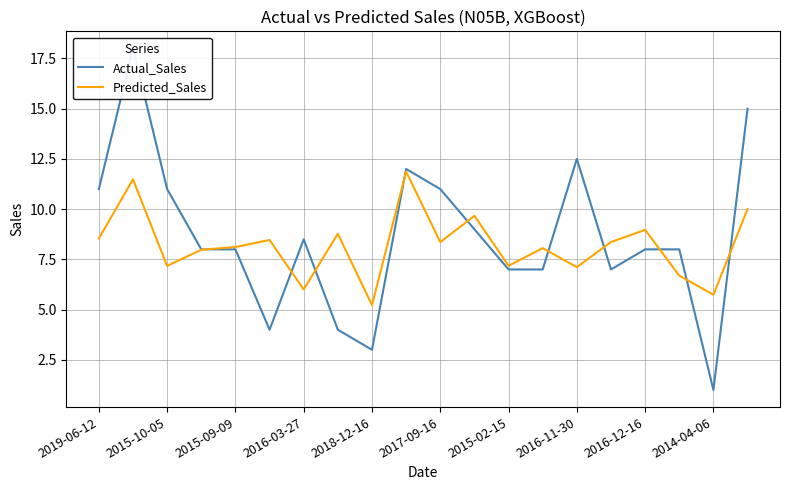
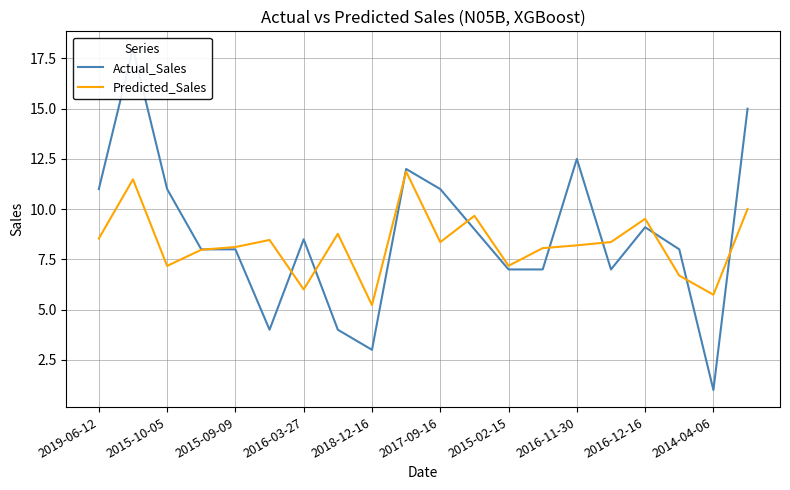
Predicted_Sales, 2016-11-30: 7.1 -> 8.2
Actual_Sales, 2016-12-16: 8.0 -> 9.1
Predicted_Sales, 2016-12-16: 9.0 -> 9.5
